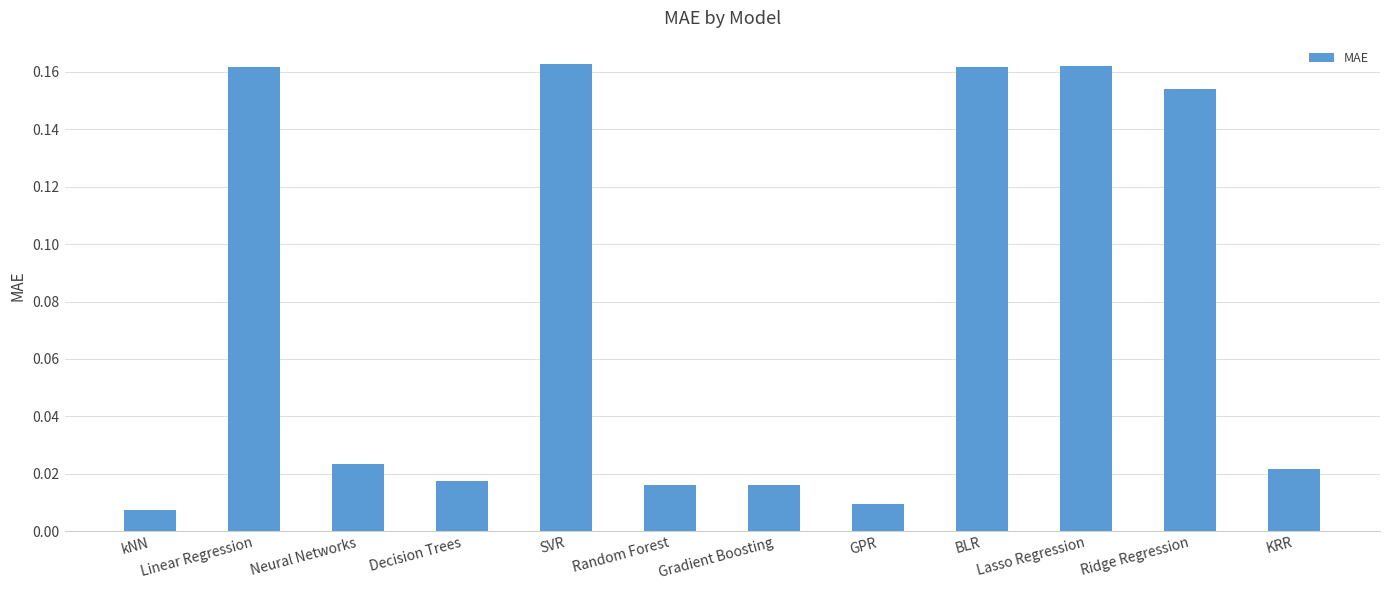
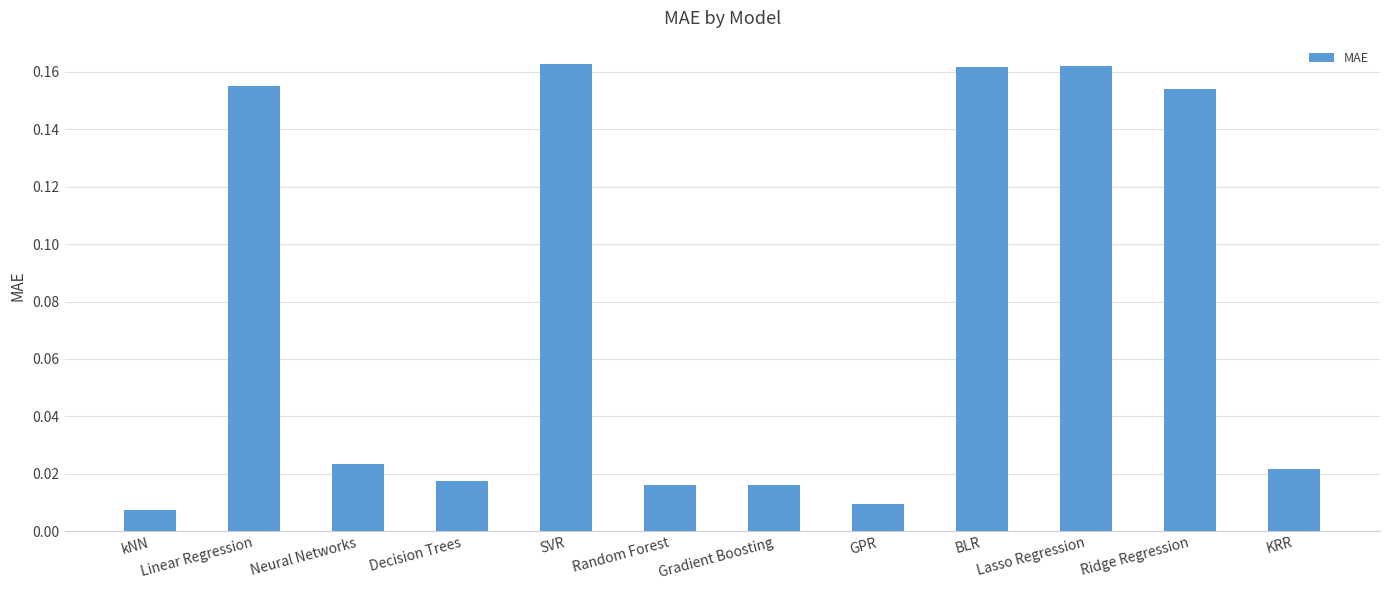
Linear Regression: 0.162 -> 0.155
